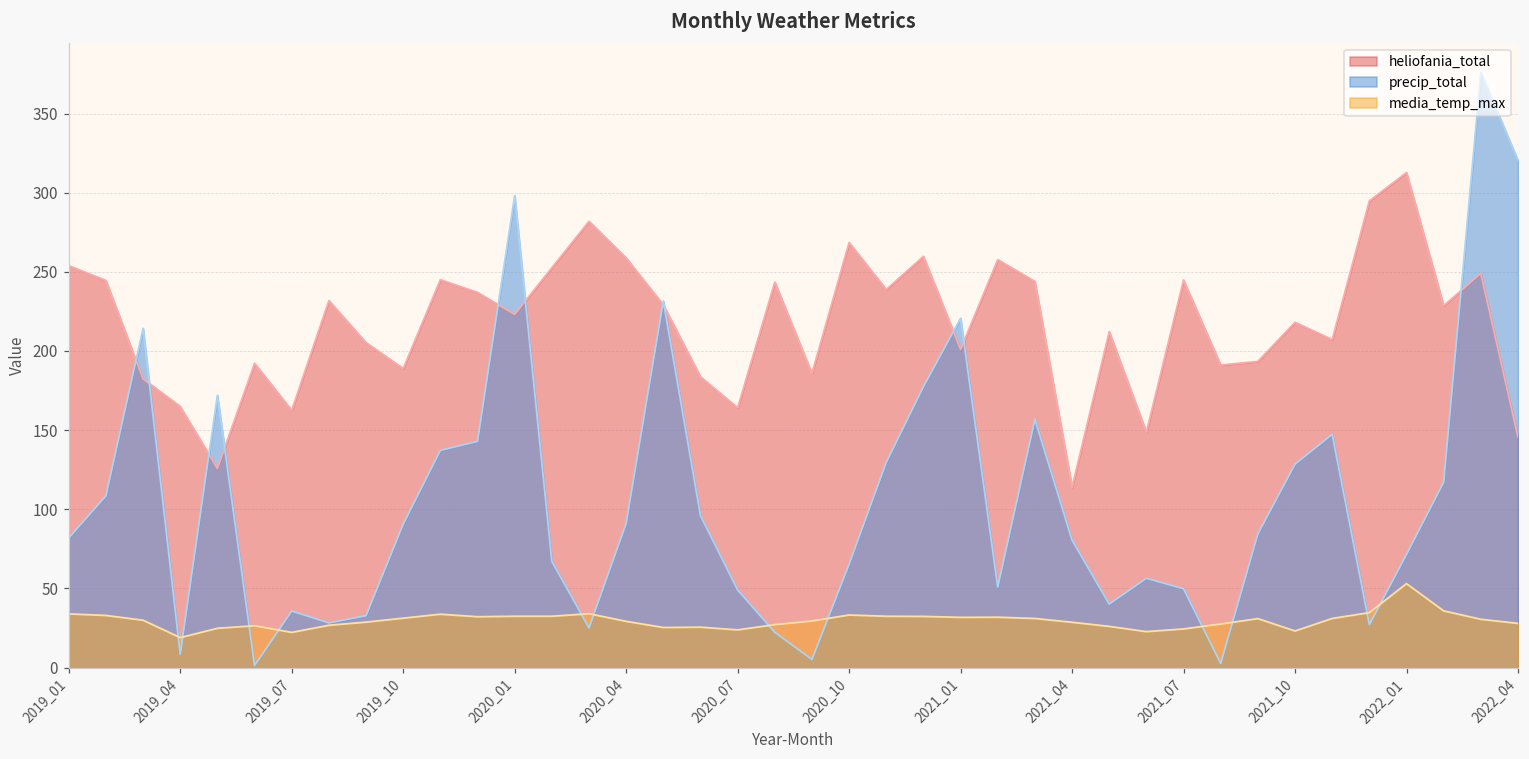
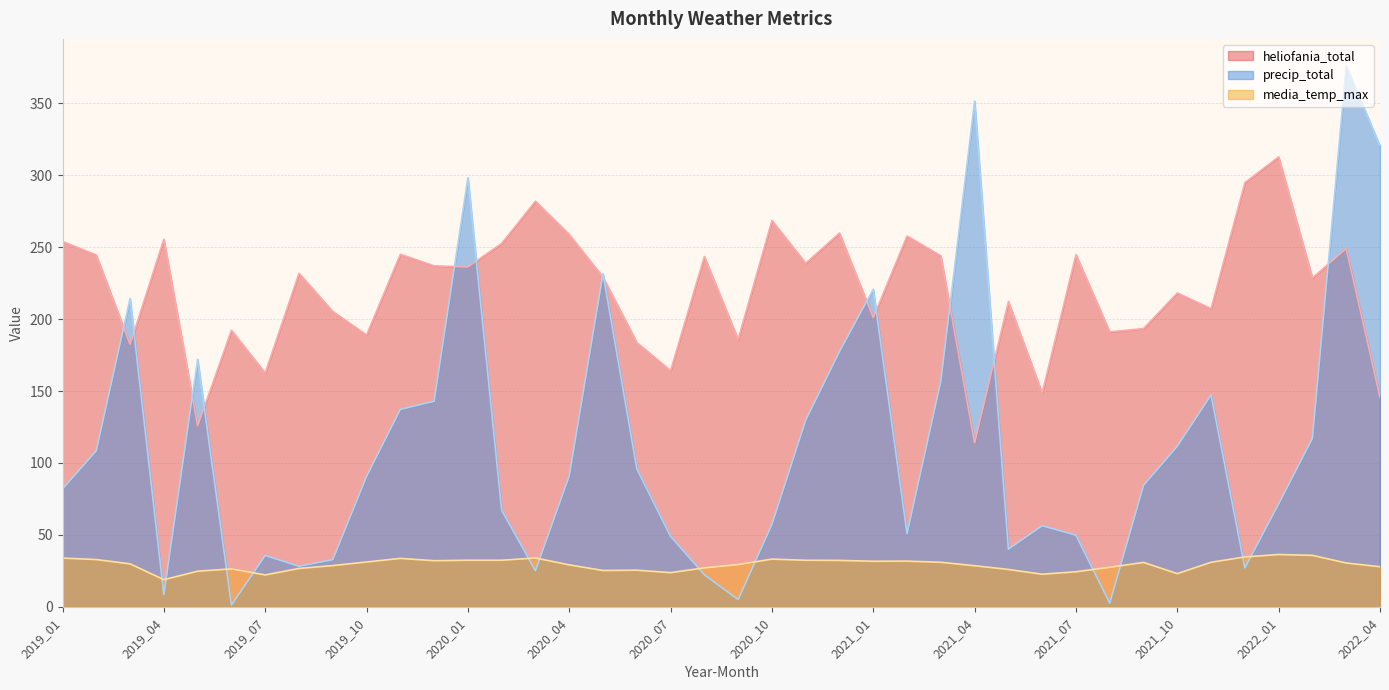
heliofania_total, 2019_04: 165 -> 256
heliofania_total, 2020_01: 223 -> 236
precip_total, 2020_10: 65 -> 57
precip_total, 2021_04: 81 -> 352
precip_total, 2021_10: 129 -> 112
media_temp_max, 2022_01: 53 -> 36
